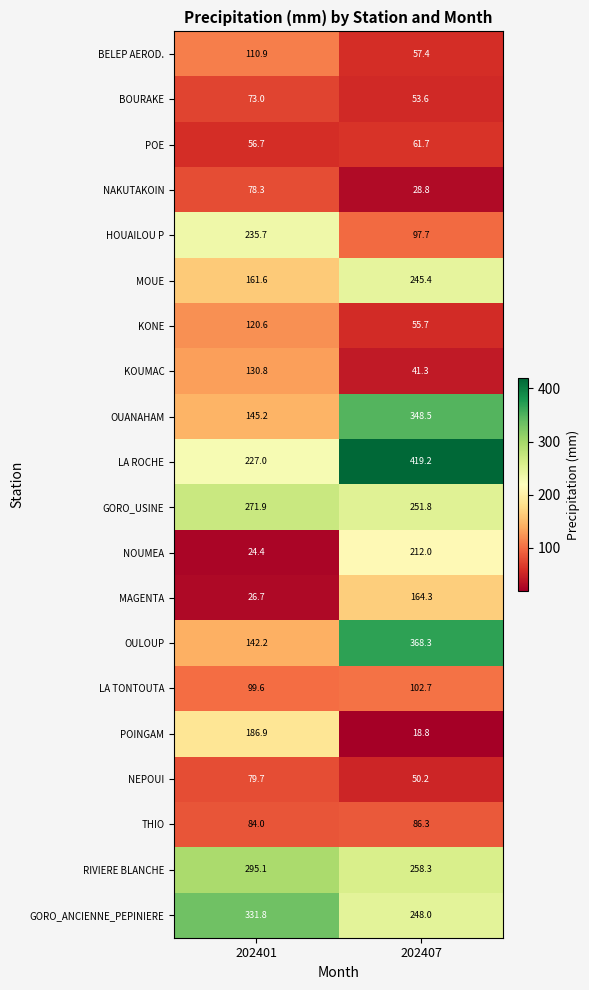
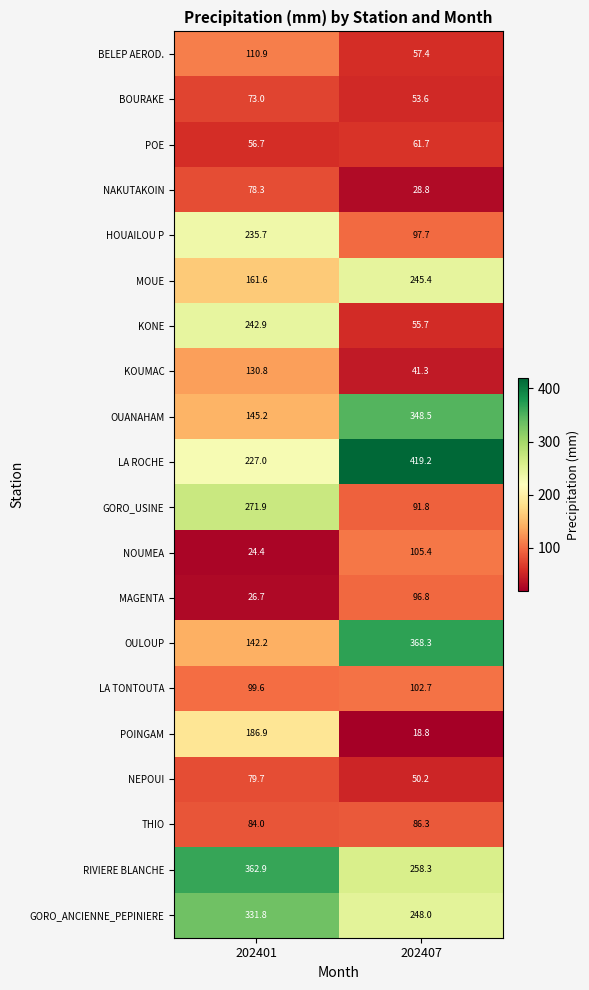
KONE, 202401: 120.6 -> 242.9
GORO_USINE, 202407: 251.8 -> 91.8
NOUMEA, 202407: 212.0 -> 105.4
MAGENTA, 202407: 164.3 -> 96.8
RIVIERE BLANCHE, 202401: 295.1 -> 362.9
